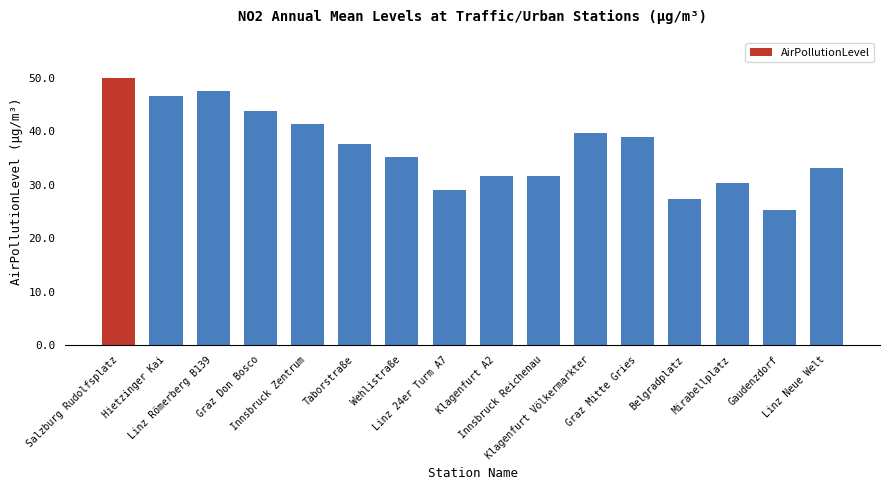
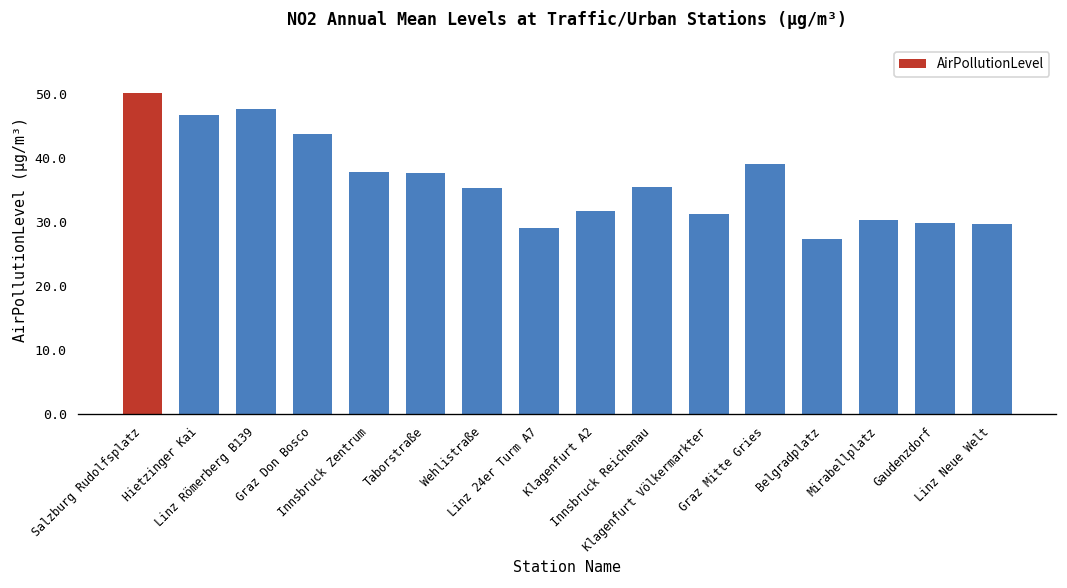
Innsbruck Zentrum: 41 -> 38
Innsbruck Reichenau: 32 -> 35
Klagenfurt Völkermarkter: 40 -> 31
Gaudenzdorf: 25 -> 30
Linz Neue Welt: 33 -> 30
